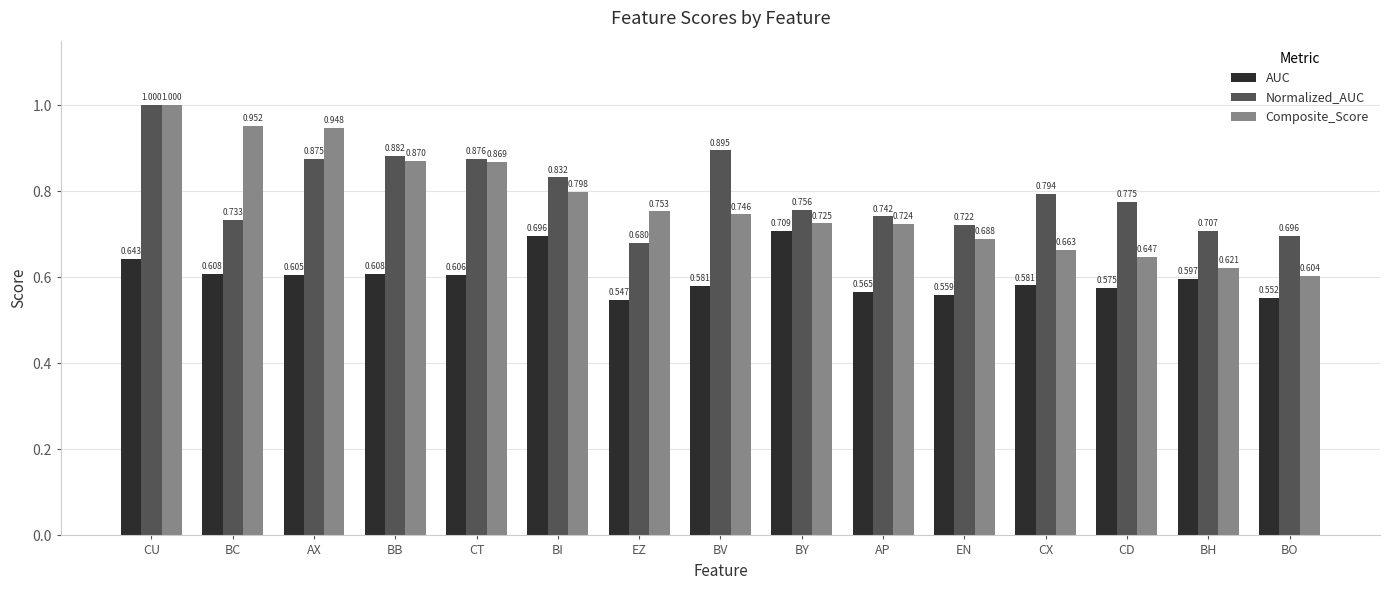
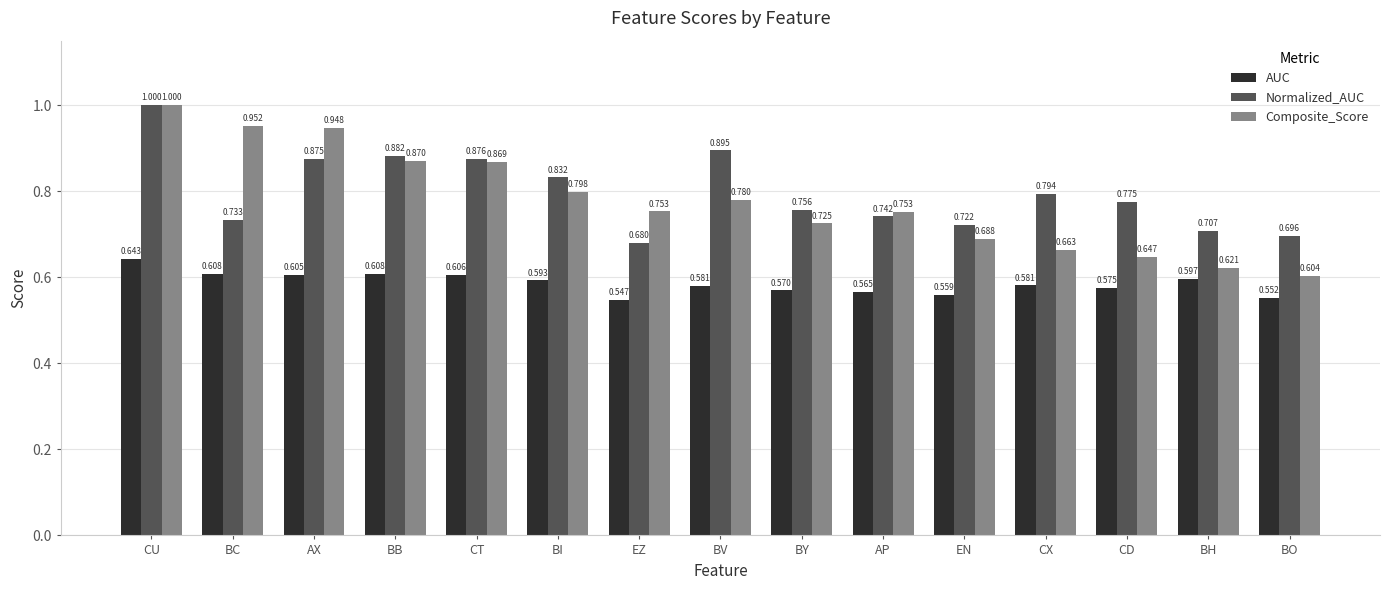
AUC, BI: 0.696 -> 0.593
Composite_Score, BV: 0.746 -> 0.780
AUC, BY: 0.709 -> 0.570
Composite_Score, AP: 0.724 -> 0.753
